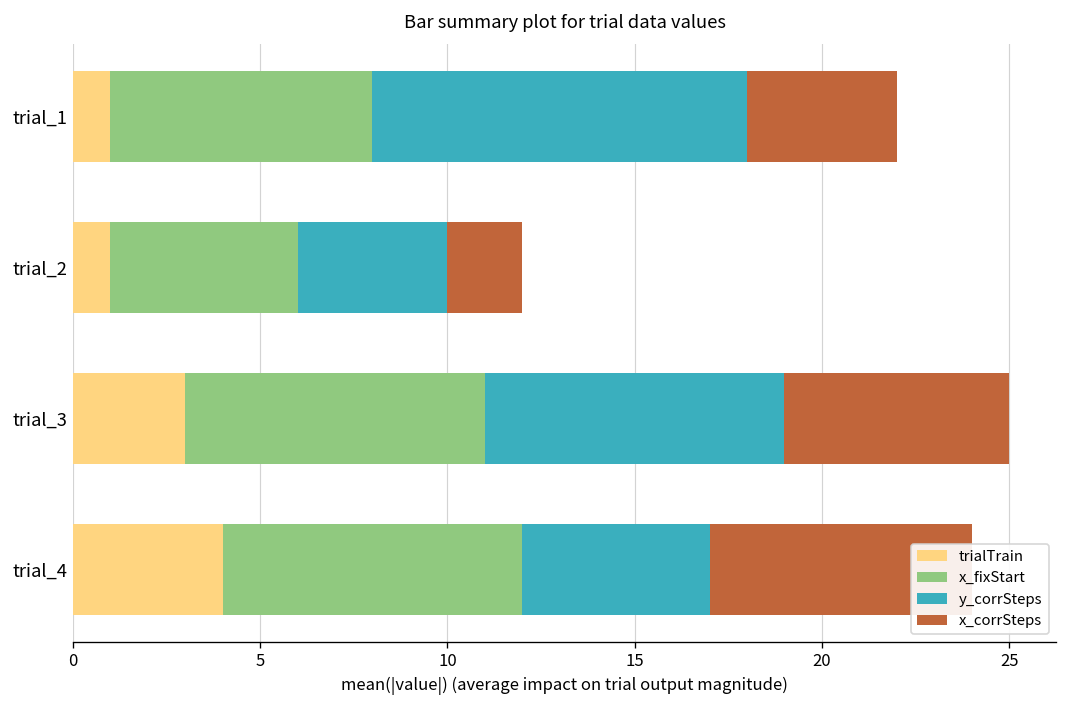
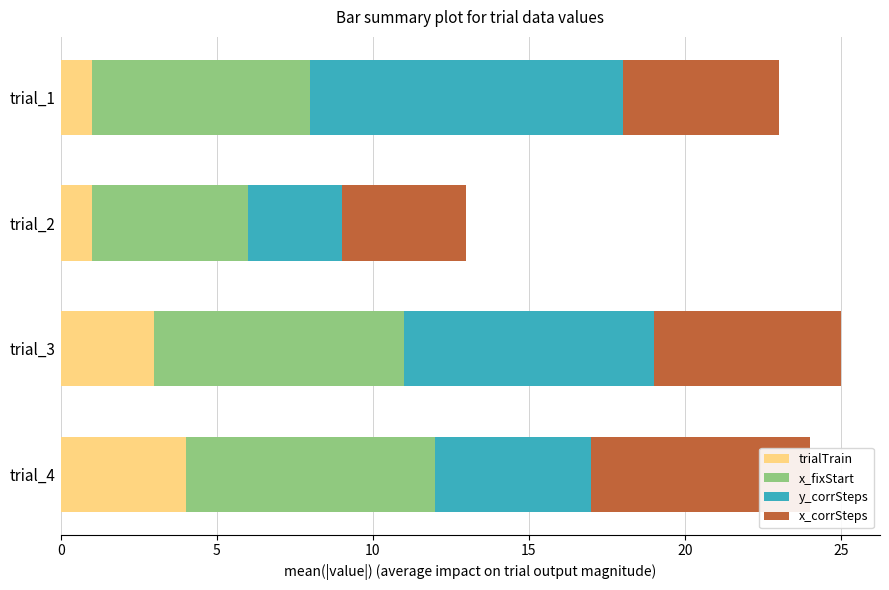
x_corrSteps, trial_1: 4 -> 5
y_corrSteps, trial_2: 4 -> 3
x_corrSteps, trial_2: 2 -> 4
